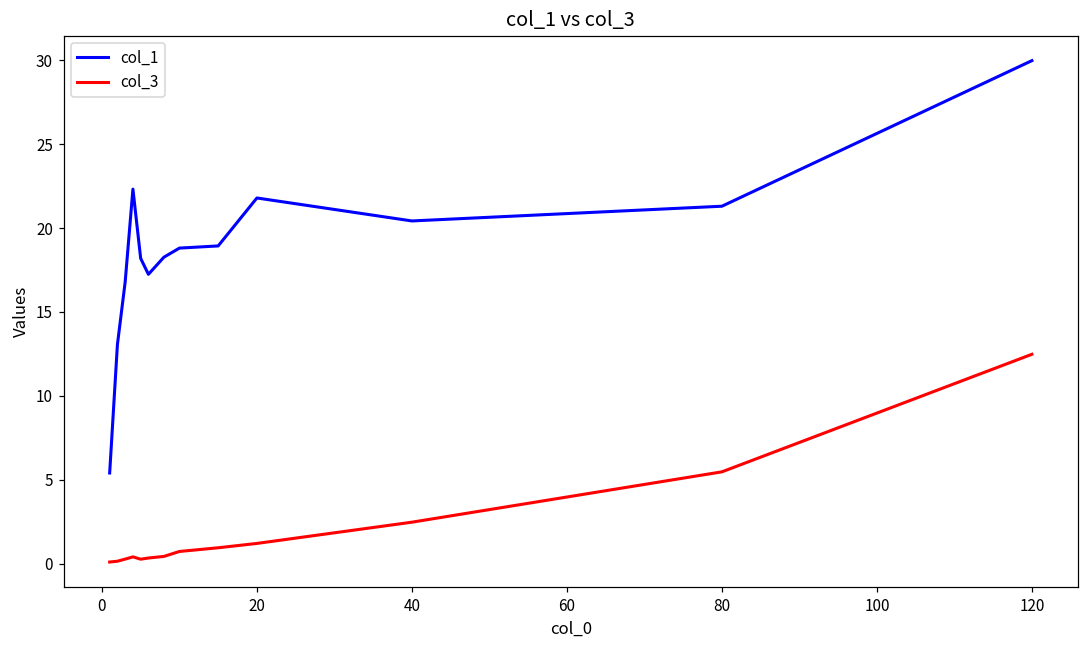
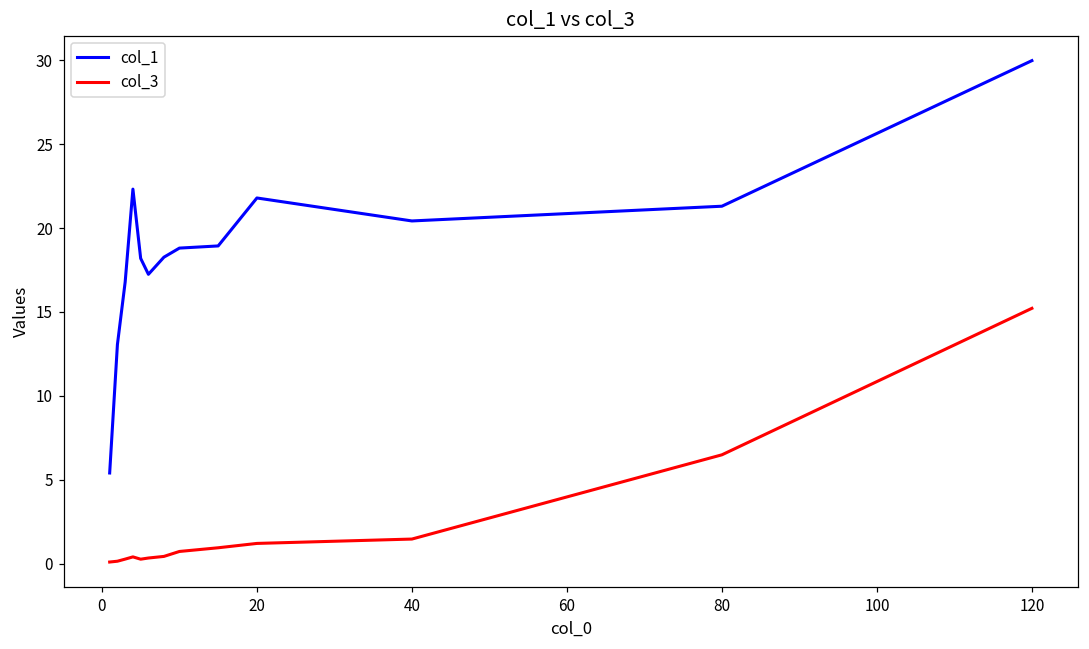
col_3, 40: 2.5 -> 1.5
col_3, 80: 5.5 -> 6.5
col_3, 120: 12.5 -> 15.2
